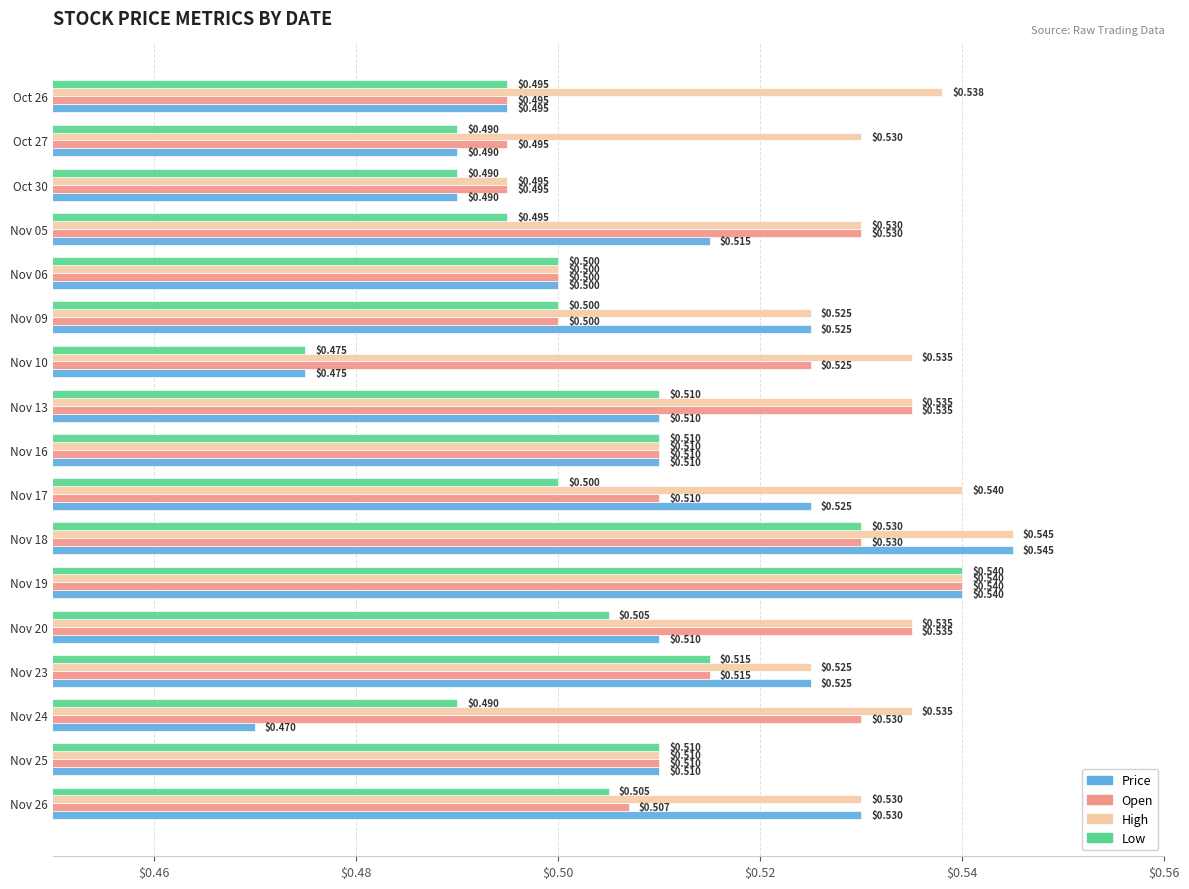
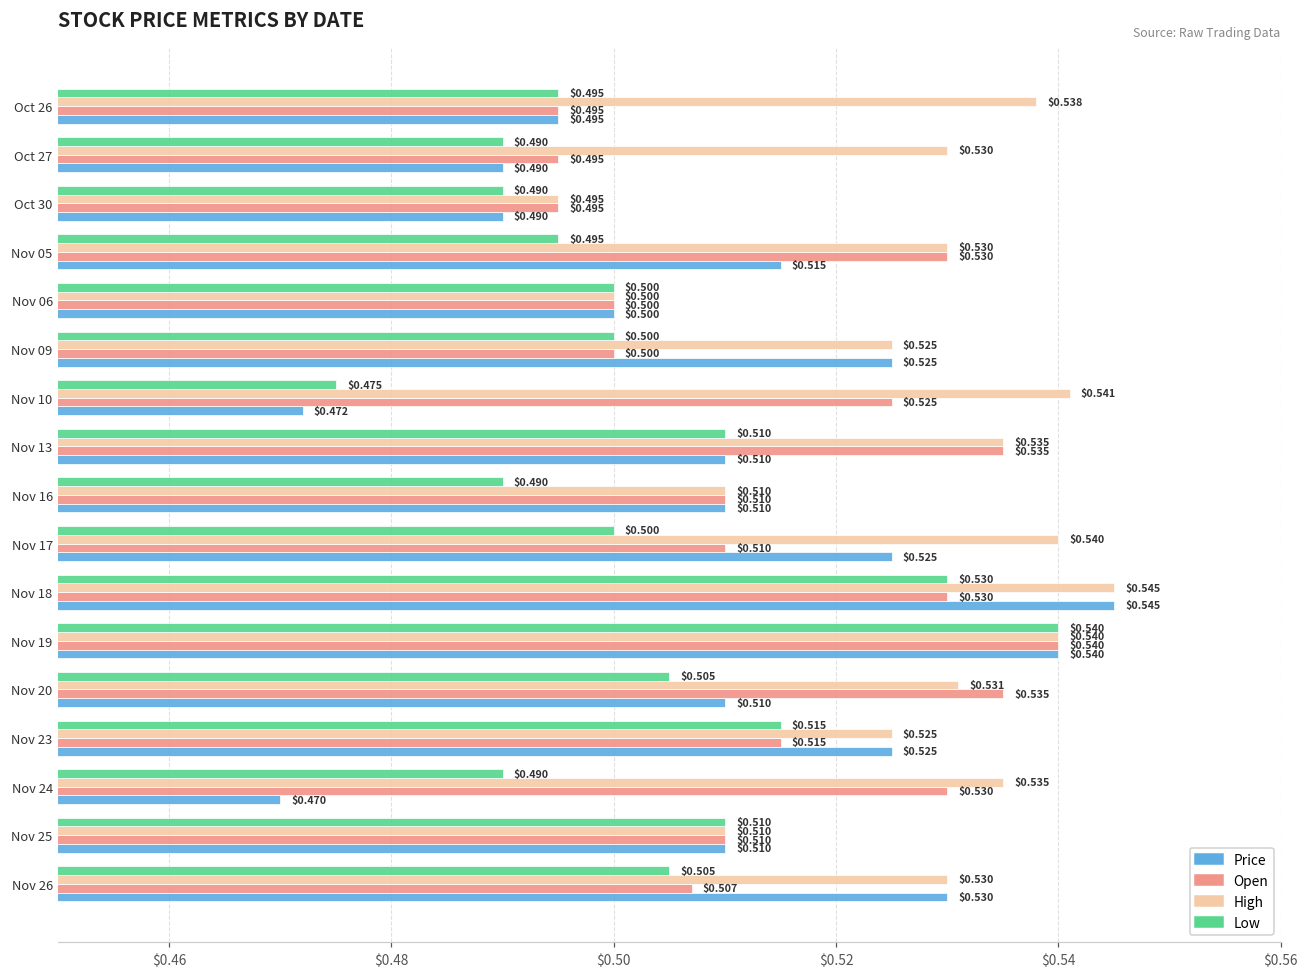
High, Nov 10: $0.535 -> $0.541
Price, Nov 10: $0.475 -> $0.472
Low, Nov 16: $0.510 -> $0.490
High, Nov 20: $0.535 -> $0.531
